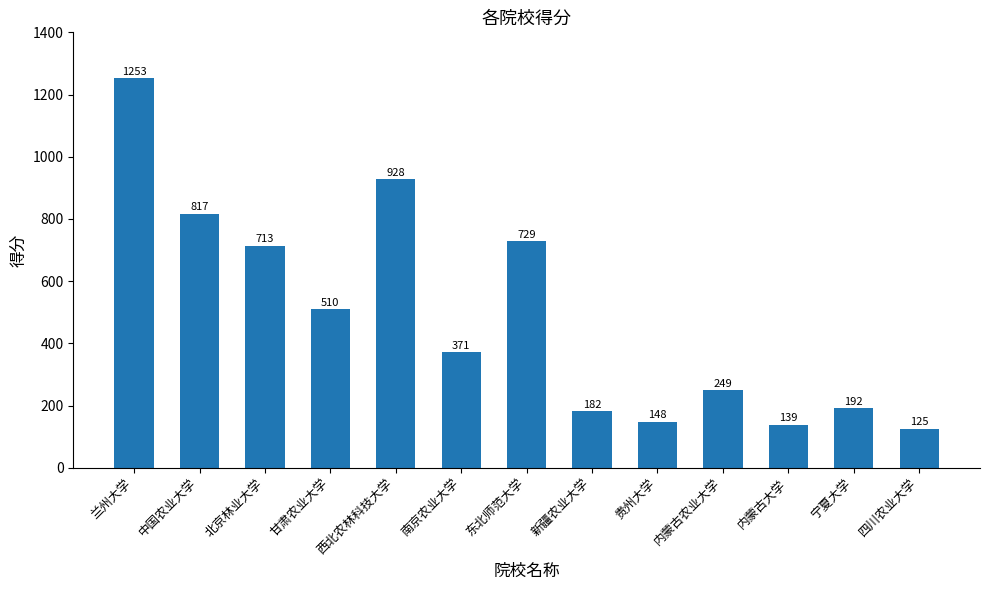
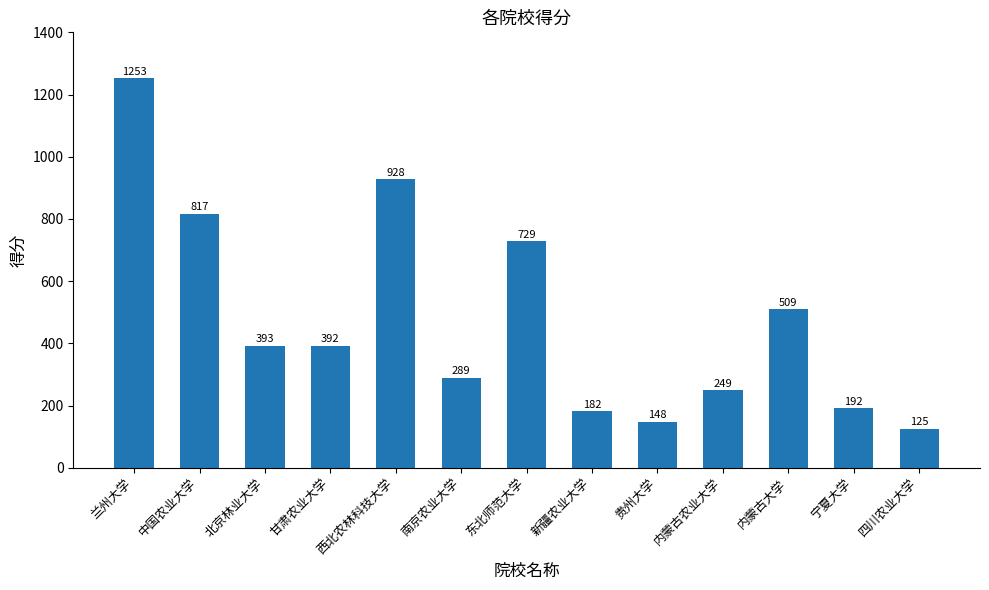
北京林业大学: 713 -> 393
甘肃农业大学: 510 -> 392
南京农业大学: 371 -> 289
内蒙古大学: 139 -> 509
